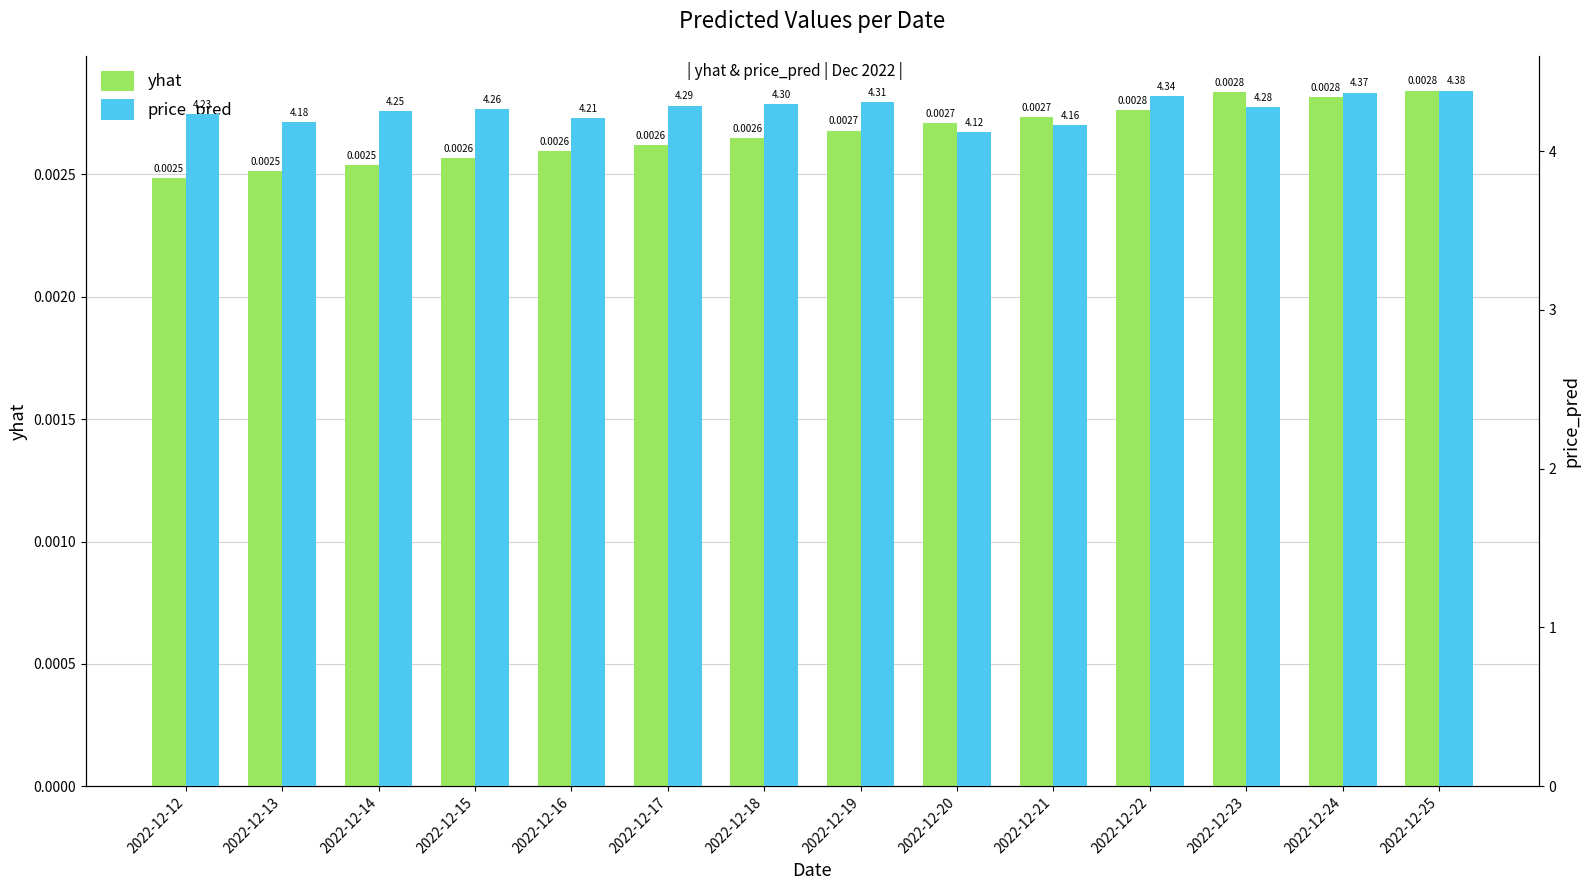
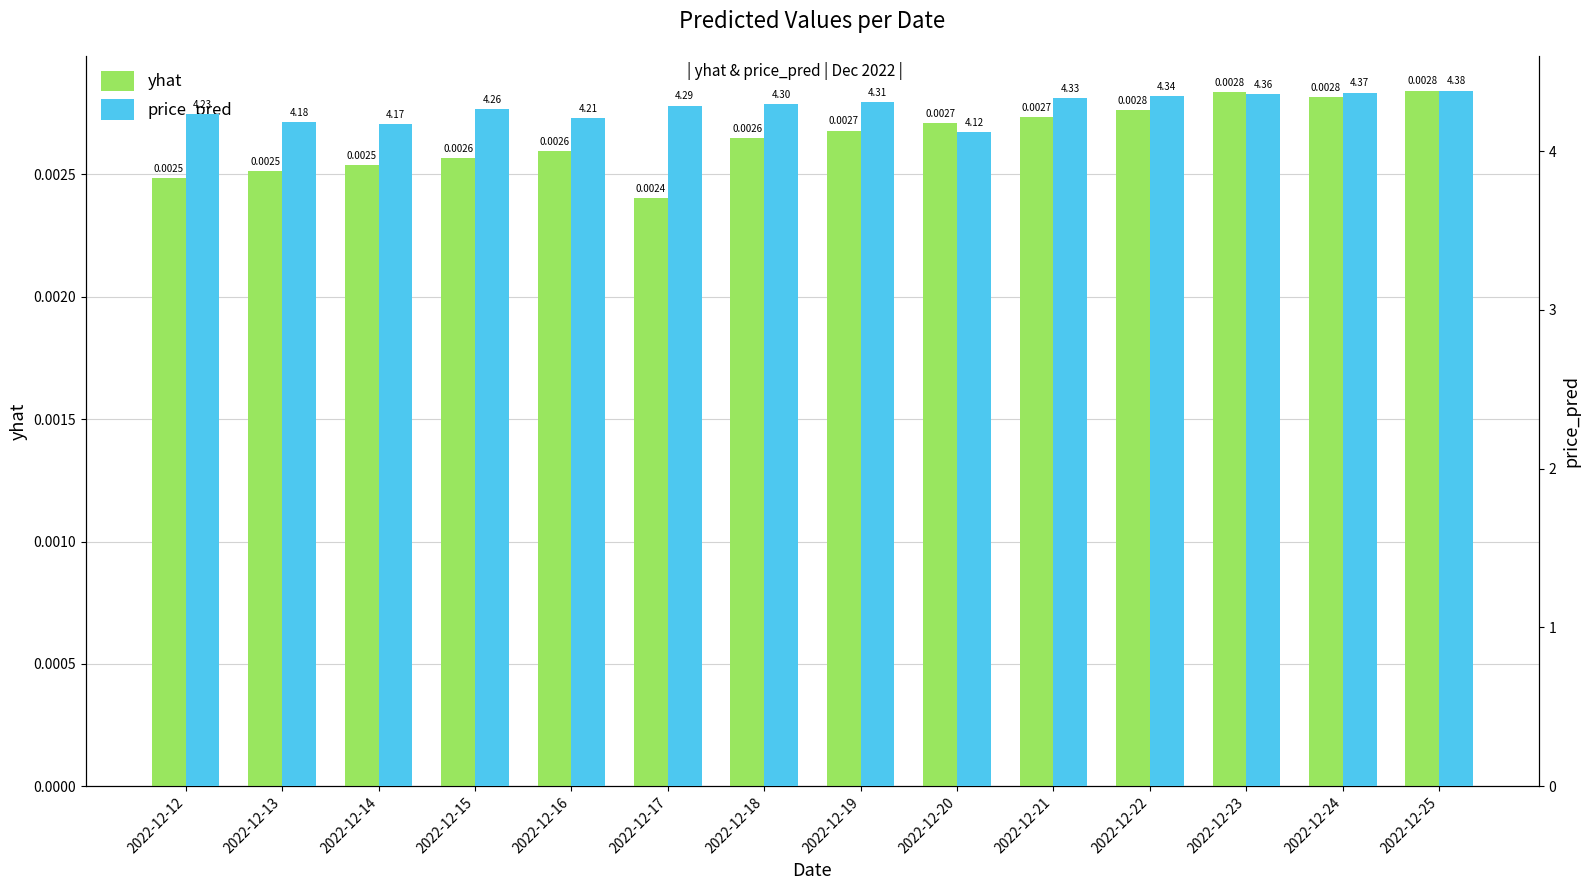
yhat, 2022-12-17: 0.0026 -> 0.0024
price_pred, 2022-12-14: 4.25 -> 4.17
price_pred, 2022-12-21: 4.16 -> 4.33
price_pred, 2022-12-23: 4.28 -> 4.36
